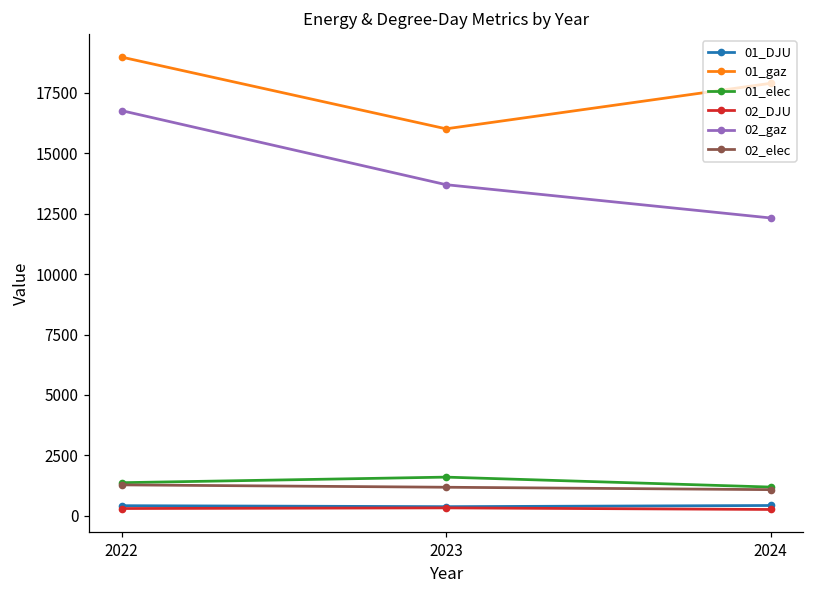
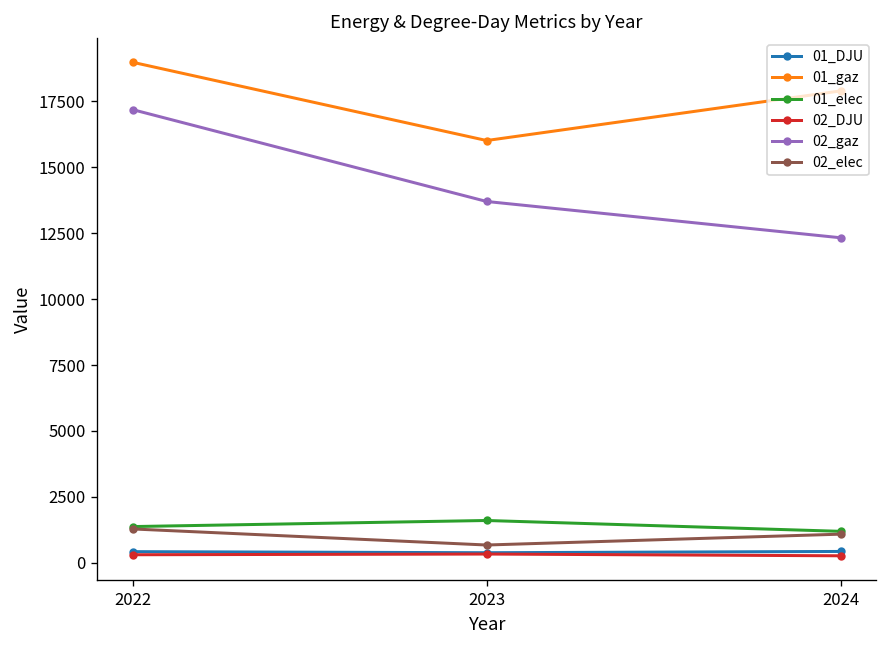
02_gaz, 2022: 16800 -> 17200
02_elec, 2023: 1200 -> 700
